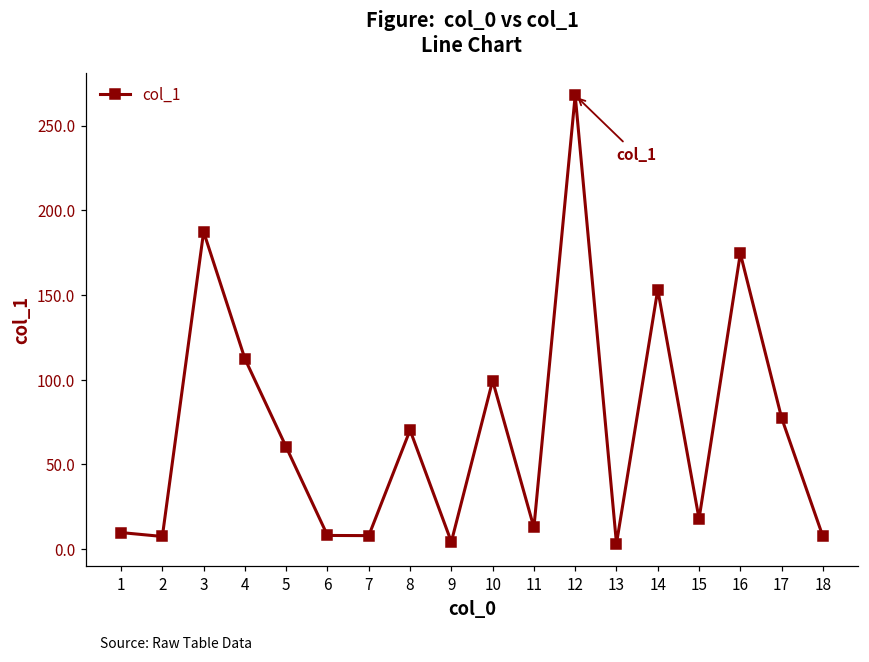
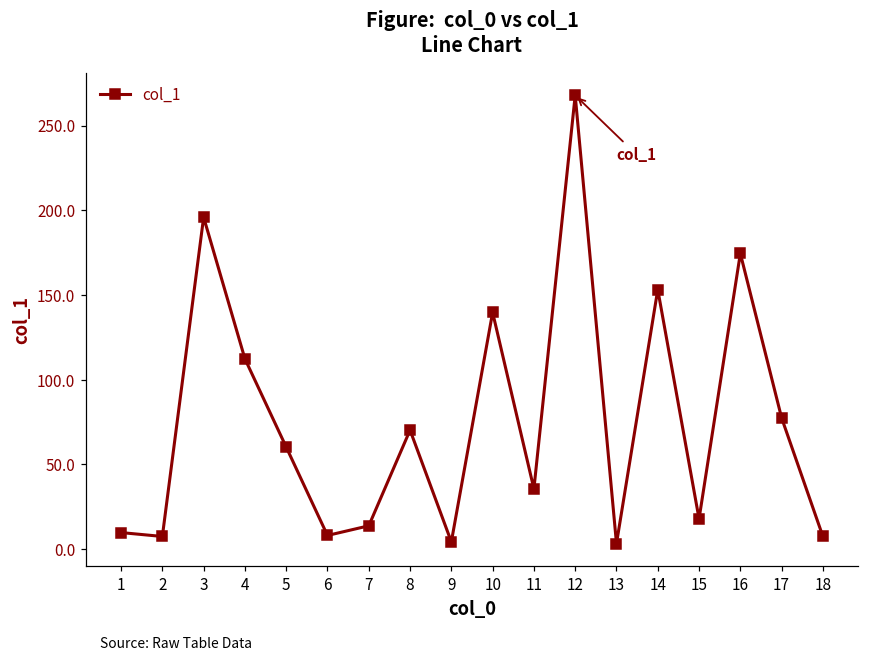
3: 187 -> 196
7: 8 -> 14
10: 100 -> 140
11: 13 -> 36
